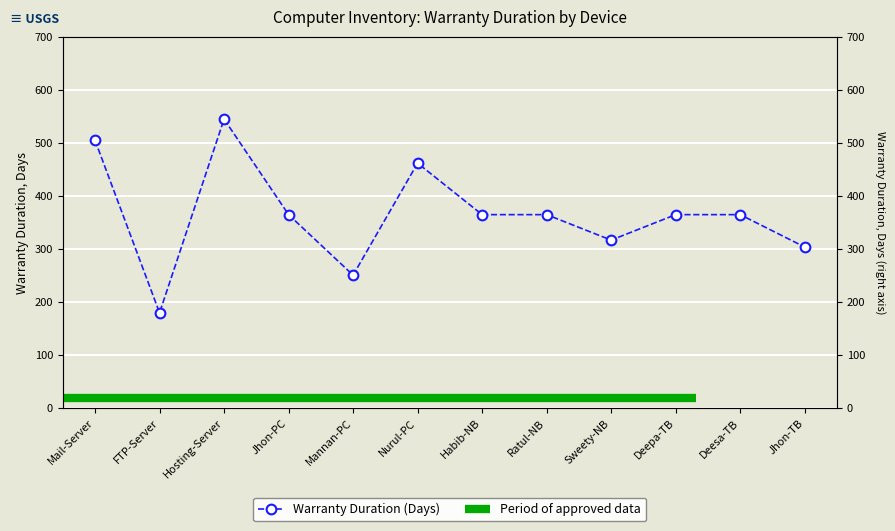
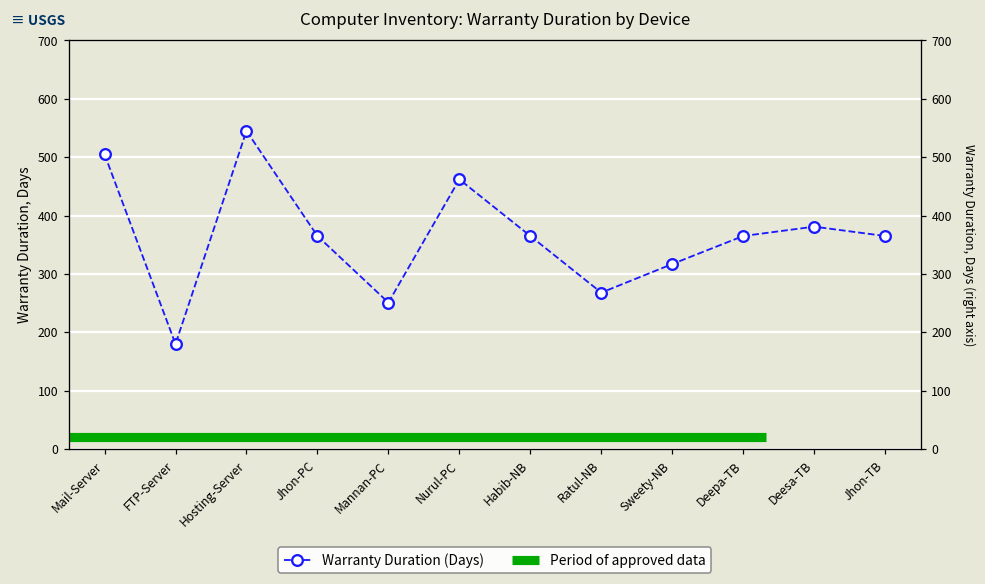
Ratul-NB: 370 -> 270
Deesa-TB: 370 -> 380
Jhon-TB: 300 -> 370
